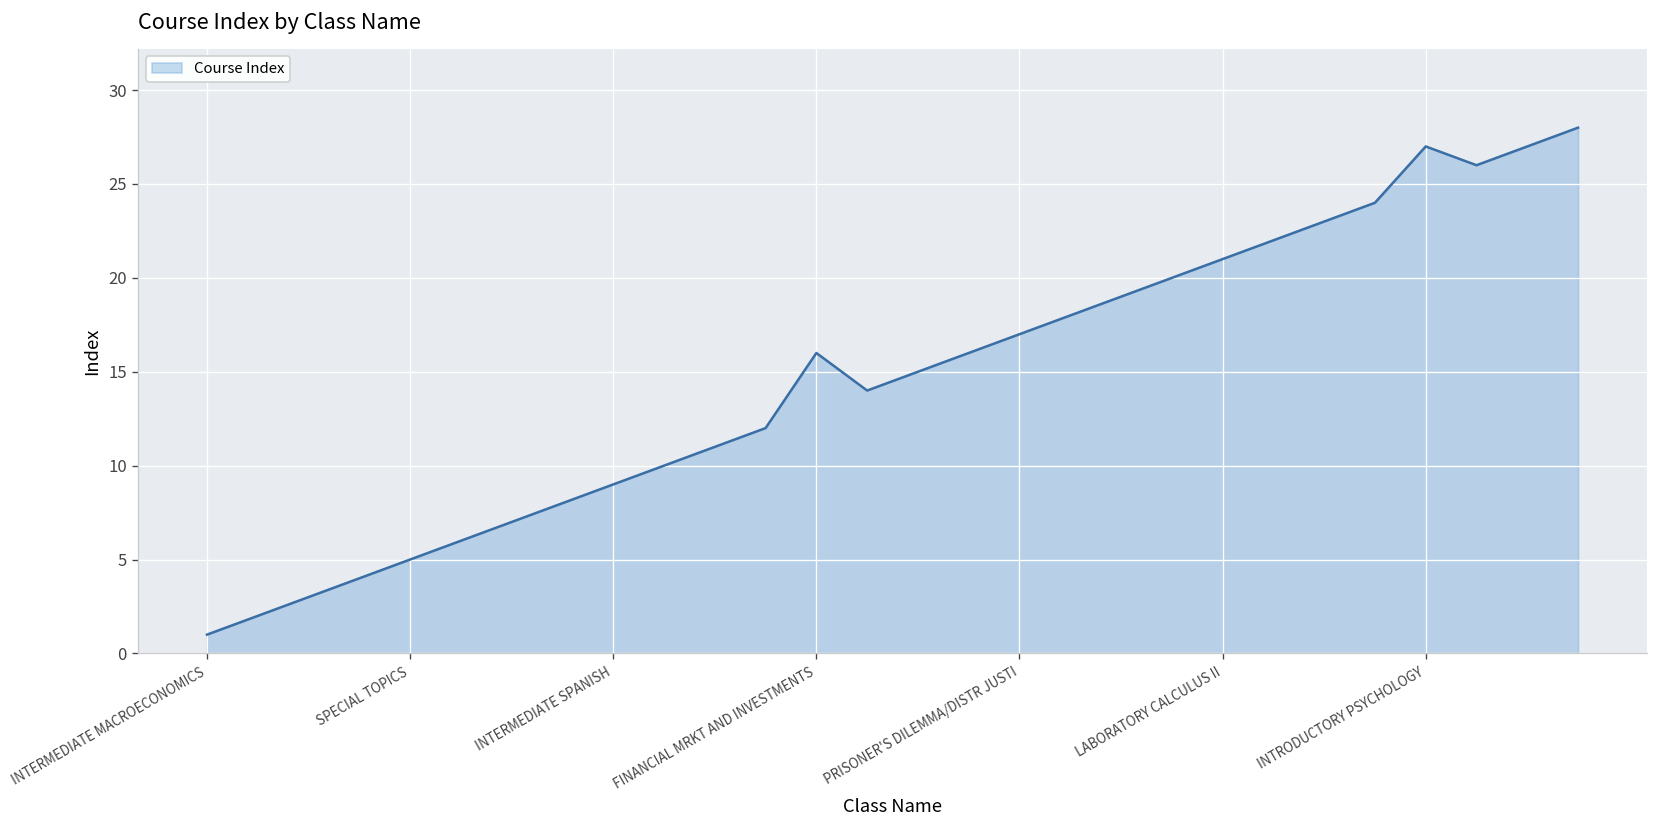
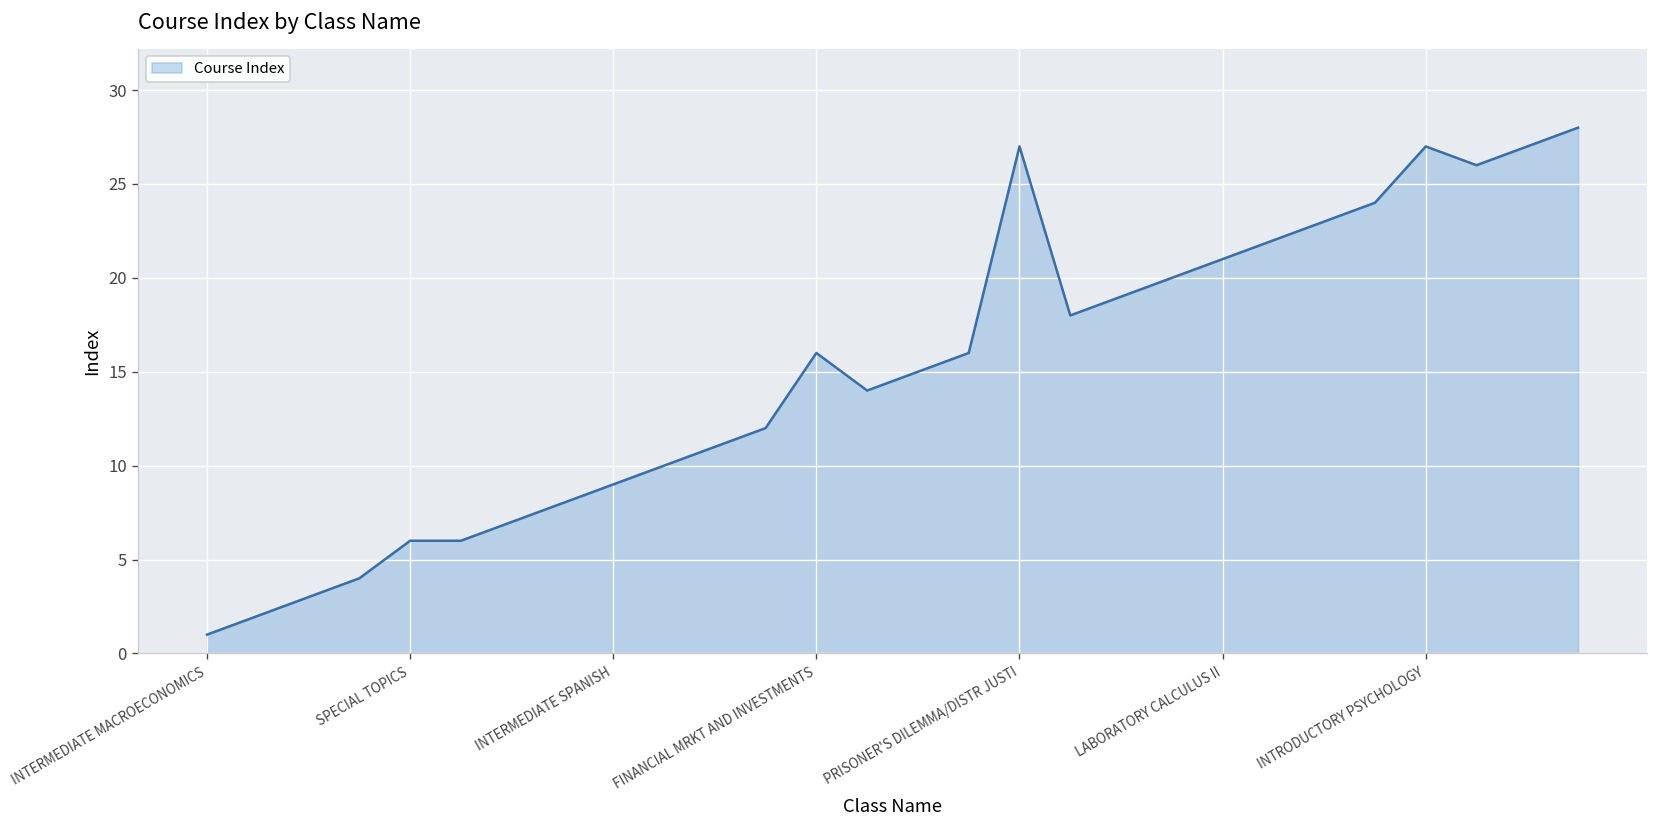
SPECIAL TOPICS: 5 -> 6
PRISONER'S DILEMMA/DISTR JUSTI: 17 -> 27
